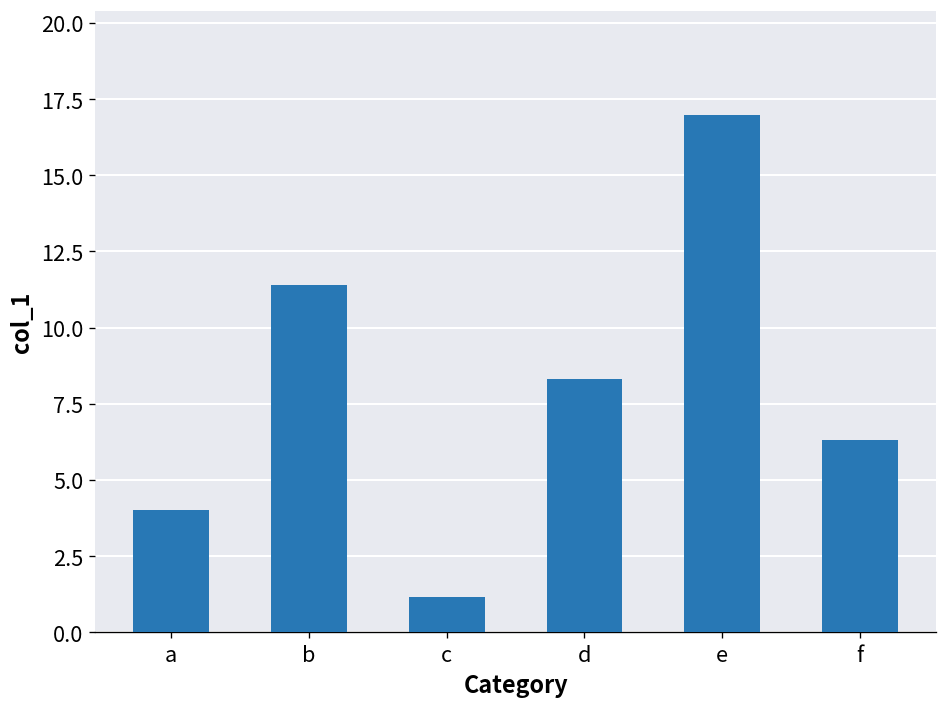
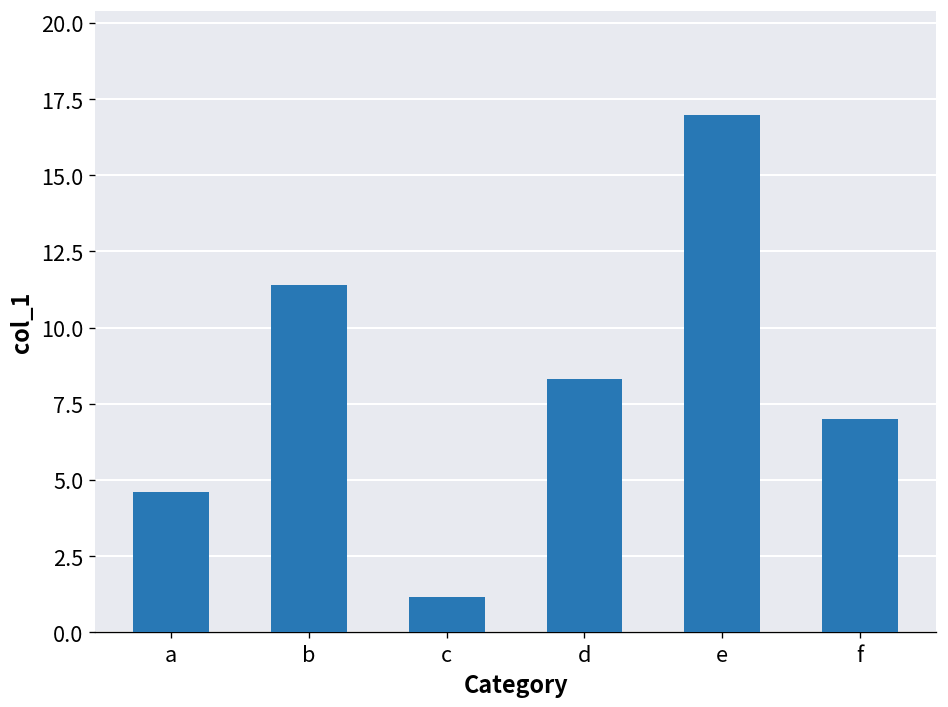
a: 4.0 -> 4.6
f: 6.3 -> 7.0
